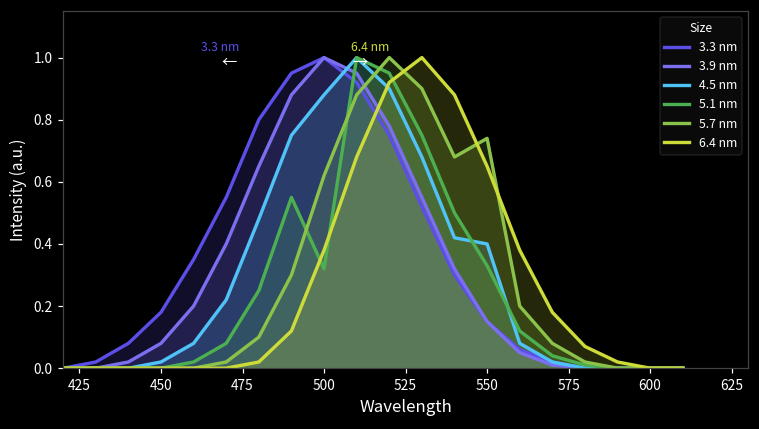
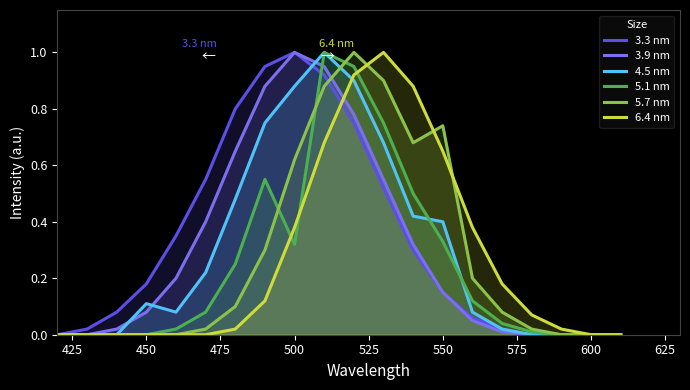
4.5 nm, 450: 0.02 -> 0.11
